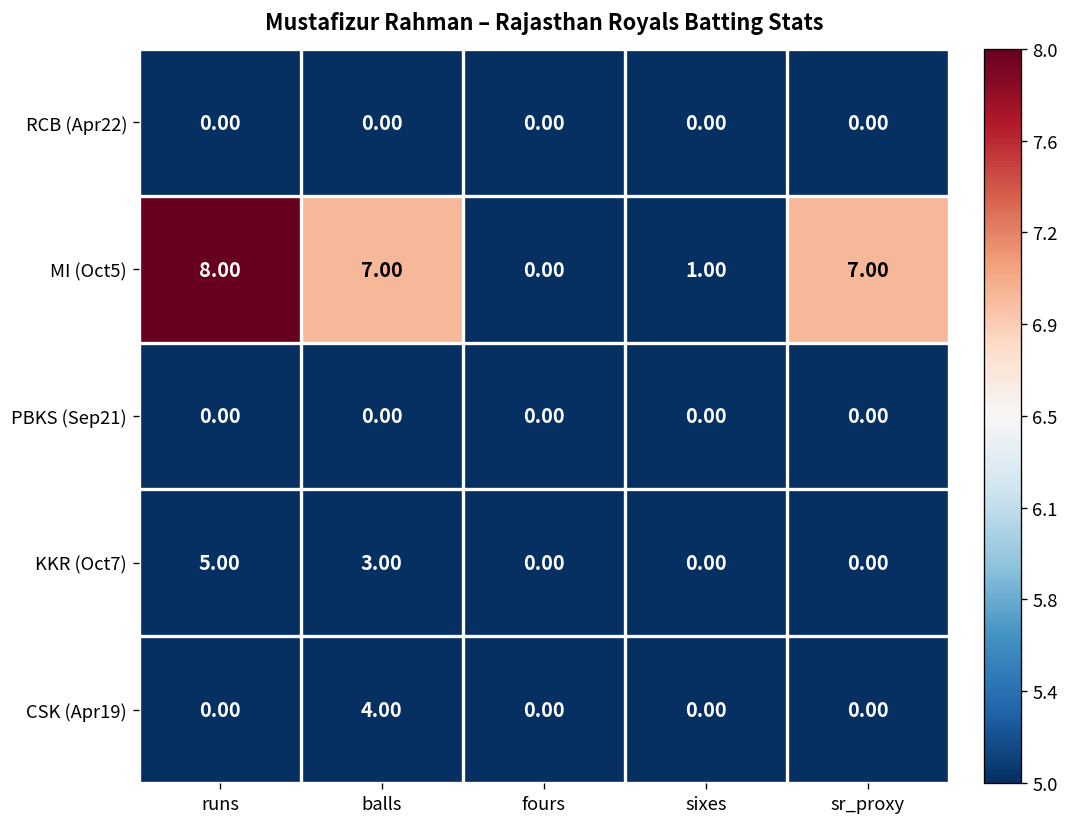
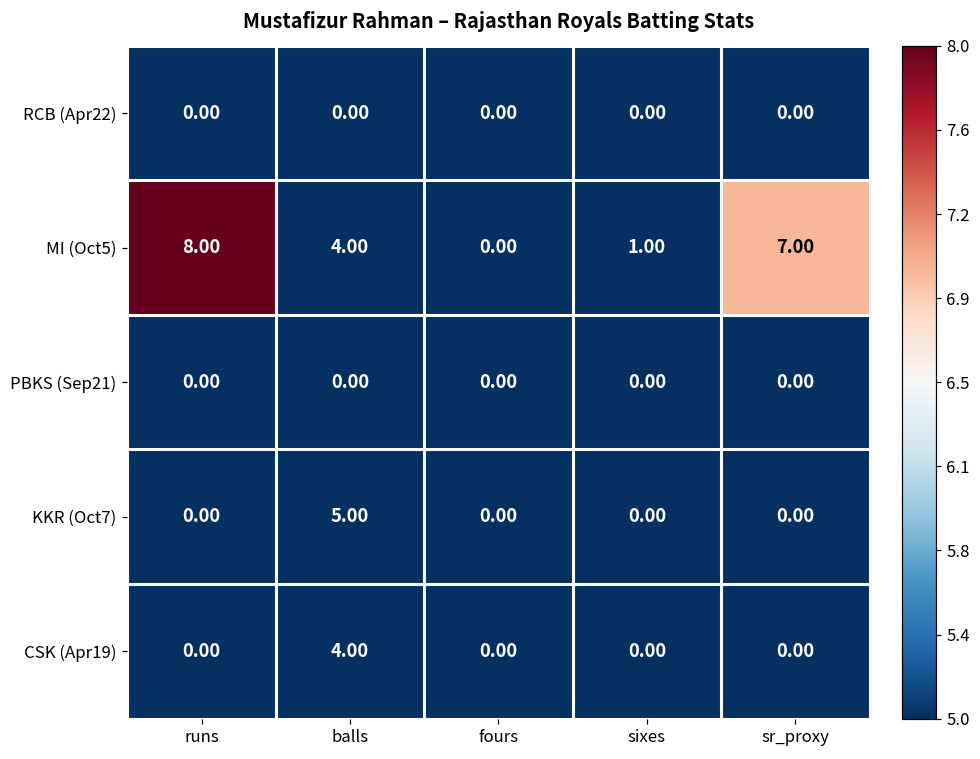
MI (Oct5), balls: 7.00 -> 4.00
KKR (Oct7), runs: 5.00 -> 0.00
KKR (Oct7), balls: 3.00 -> 5.00
